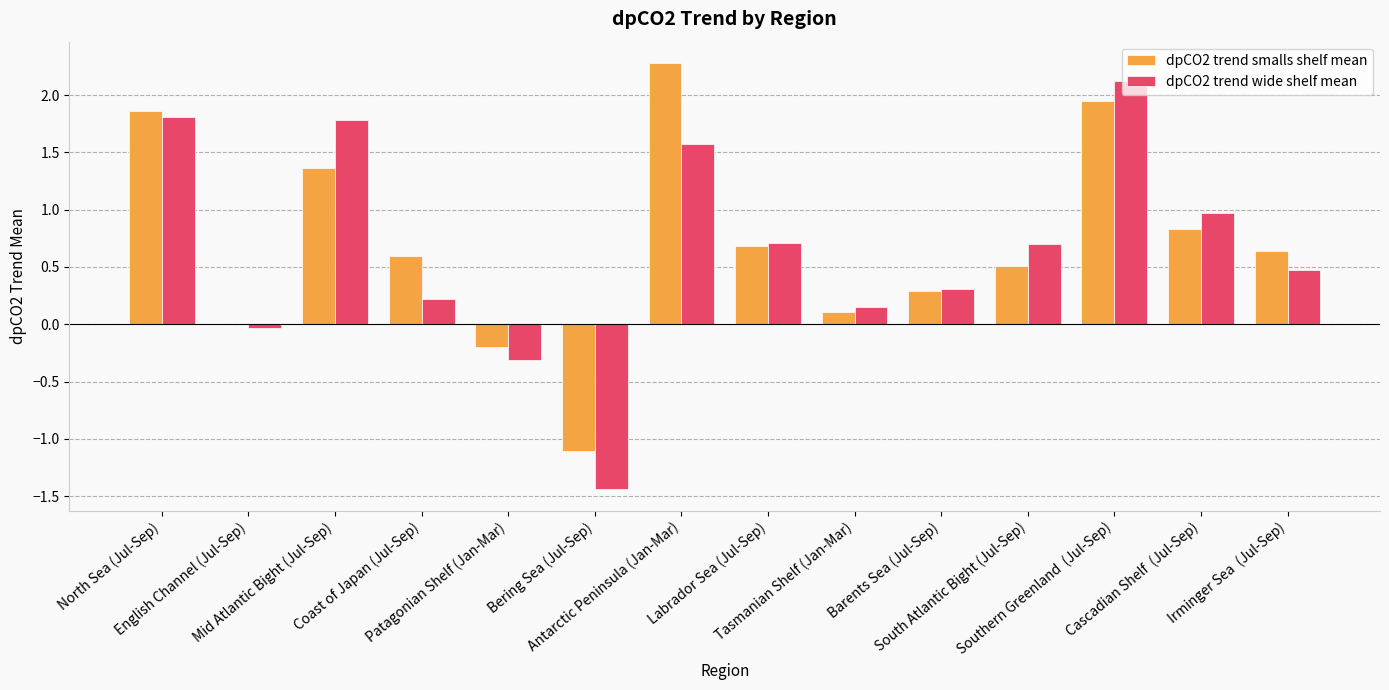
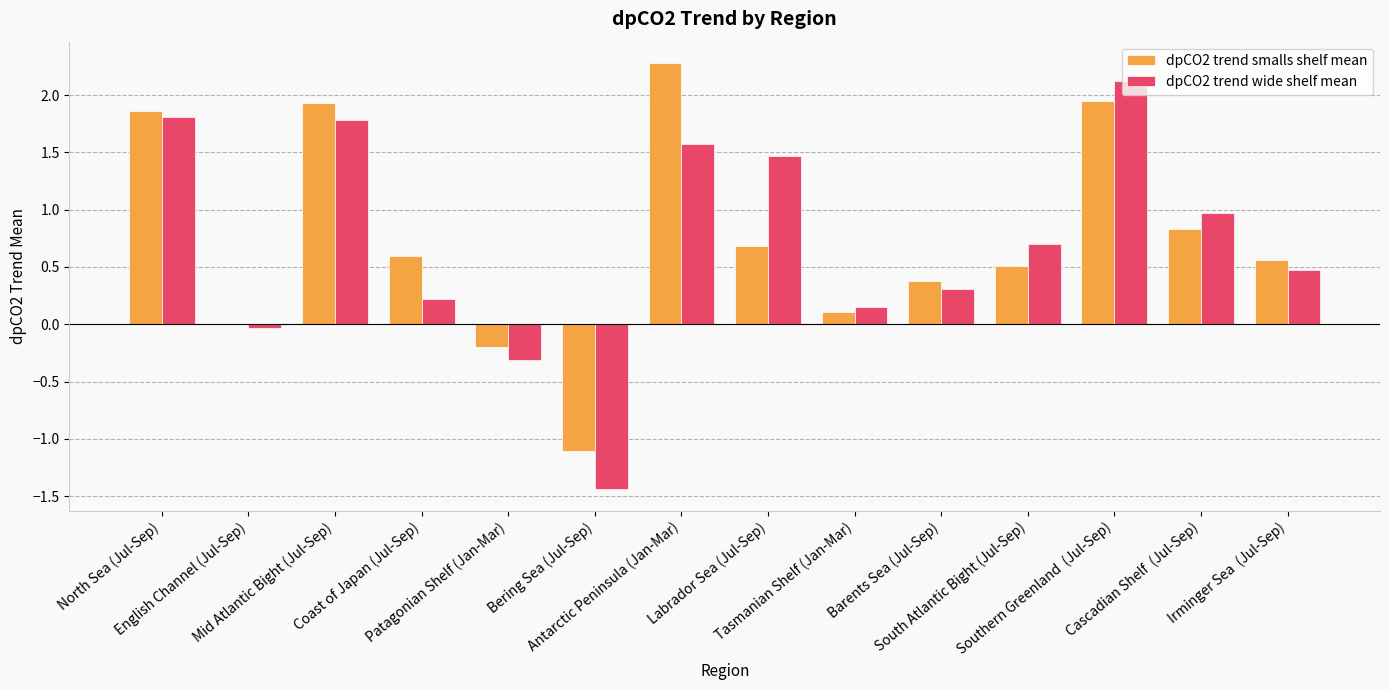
dpCO2 trend smalls shelf mean, Mid Atlantic Bight (Jul-Sep): 1.36 -> 1.93
dpCO2 trend wide shelf mean, Labrador Sea (Jul-Sep): 0.71 -> 1.47
dpCO2 trend smalls shelf mean, Barents Sea (Jul-Sep): 0.29 -> 0.38
dpCO2 trend smalls shelf mean, Irminger Sea (Jul-Sep): 0.64 -> 0.56
